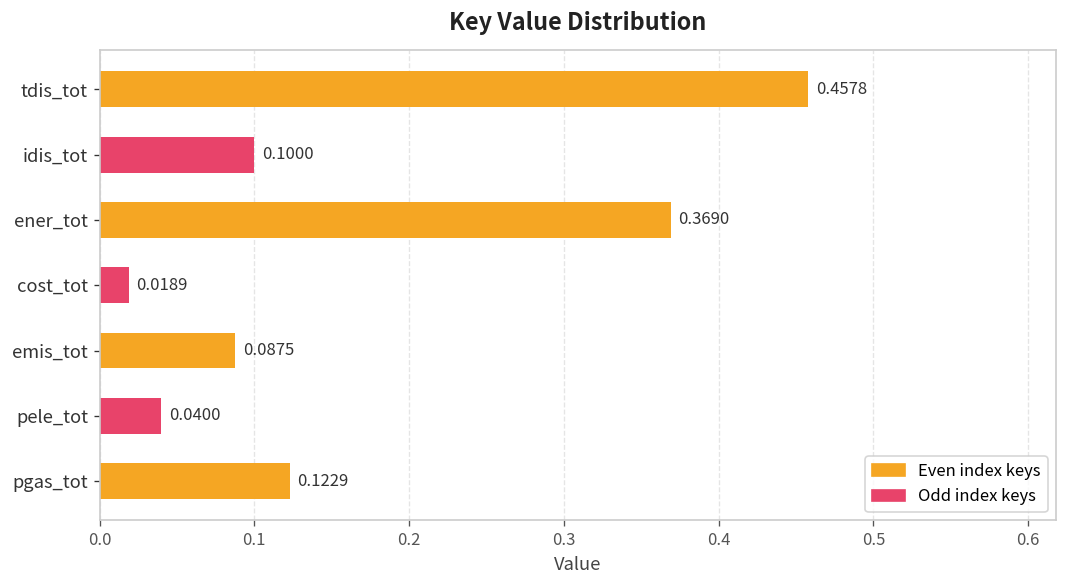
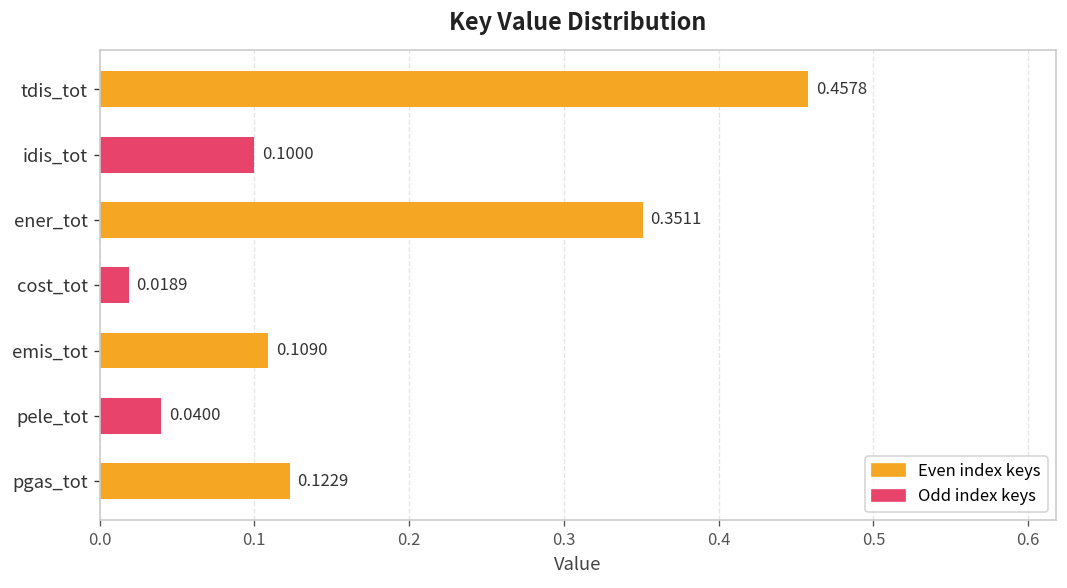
ener_tot: 0.3690 -> 0.3511
emis_tot: 0.0875 -> 0.1090
